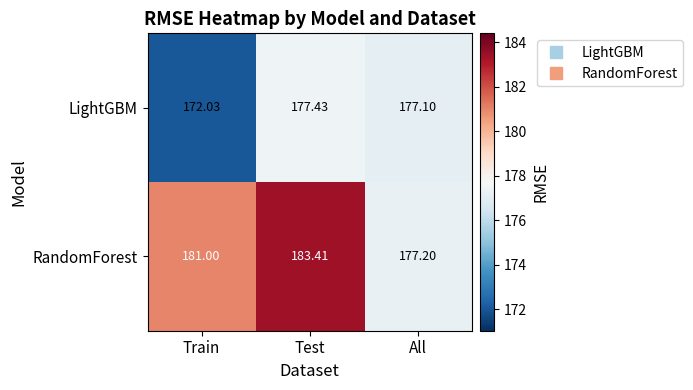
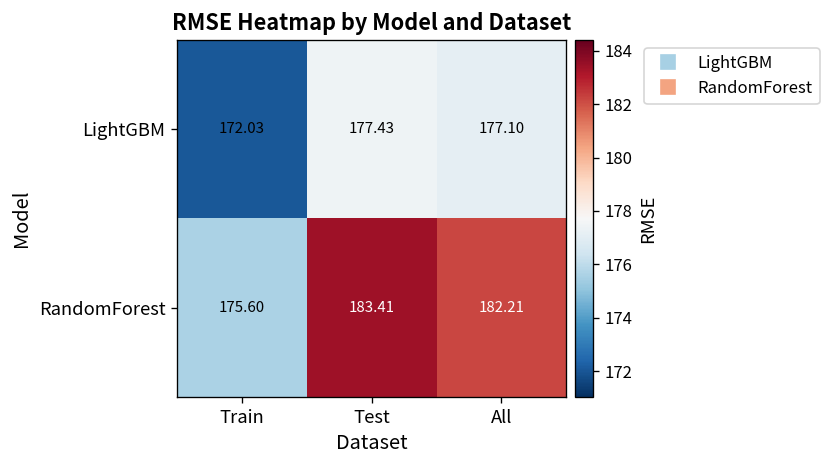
RandomForest, Train: 181.00 -> 175.60
RandomForest, All: 177.20 -> 182.21
